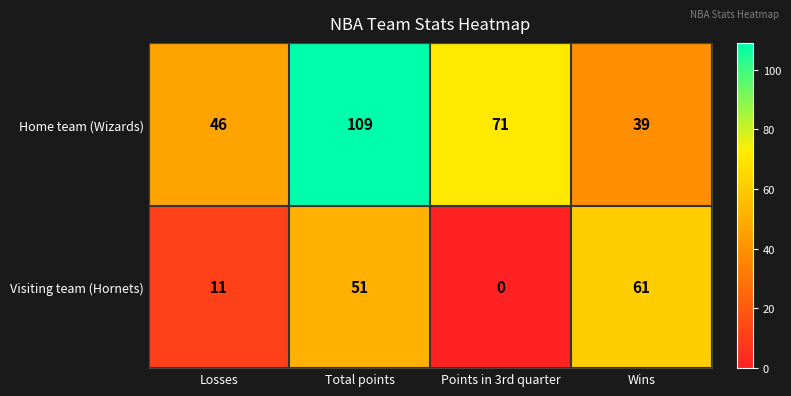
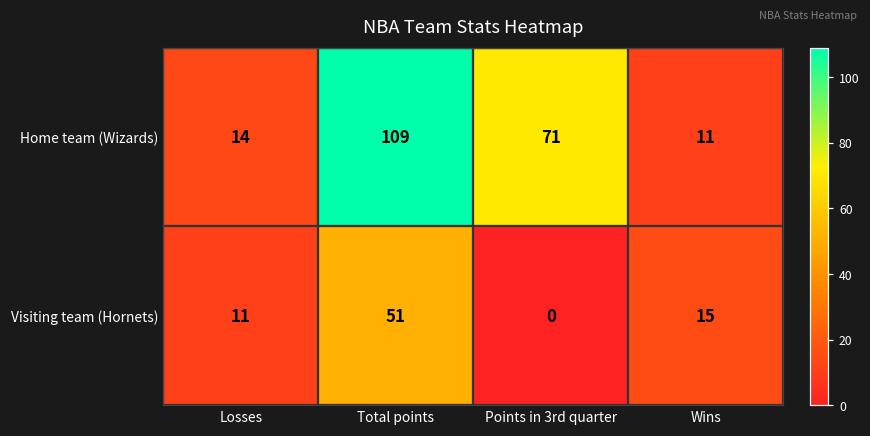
Home team (Wizards), Losses: 46 -> 14
Home team (Wizards), Wins: 39 -> 11
Visiting team (Hornets), Wins: 61 -> 15
